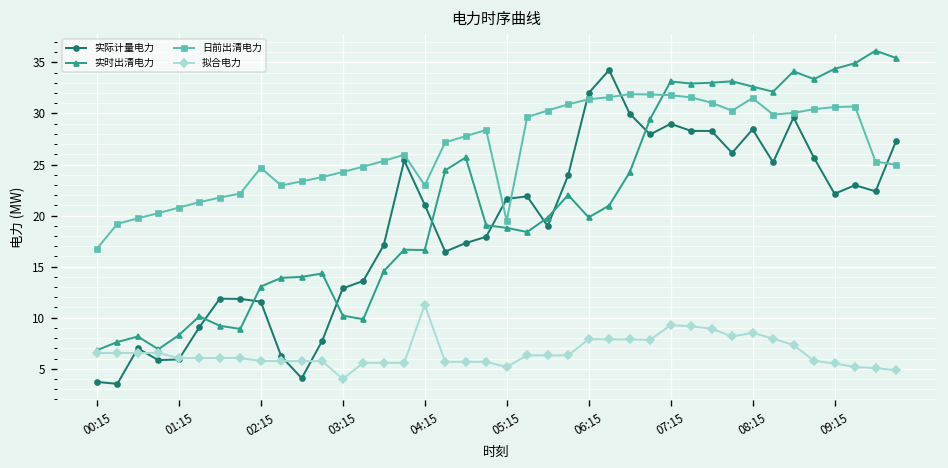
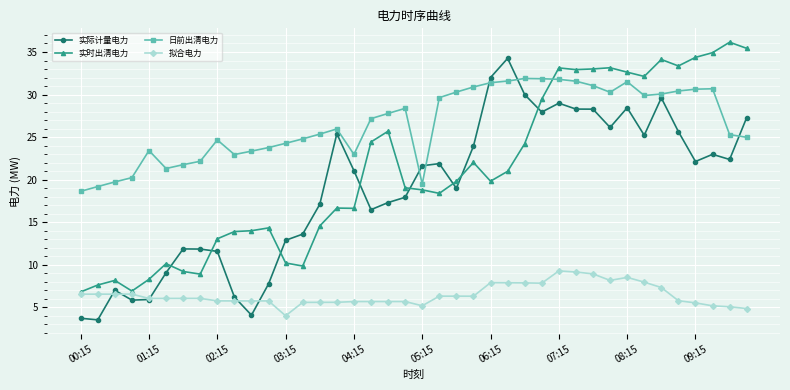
日前出清电力, 00:15: 17 -> 19
日前出清电力, 01:15: 21 -> 23
拟合电力, 04:15: 11 -> 6
